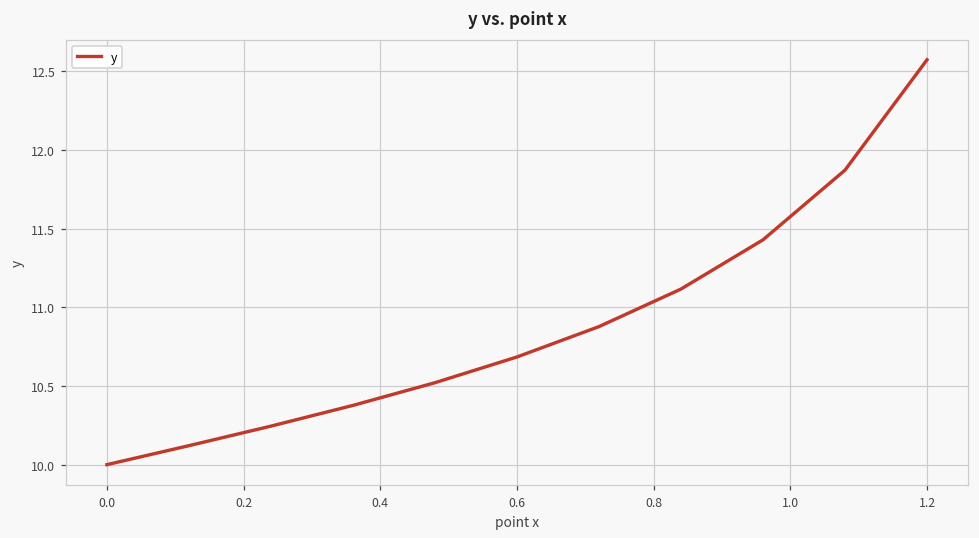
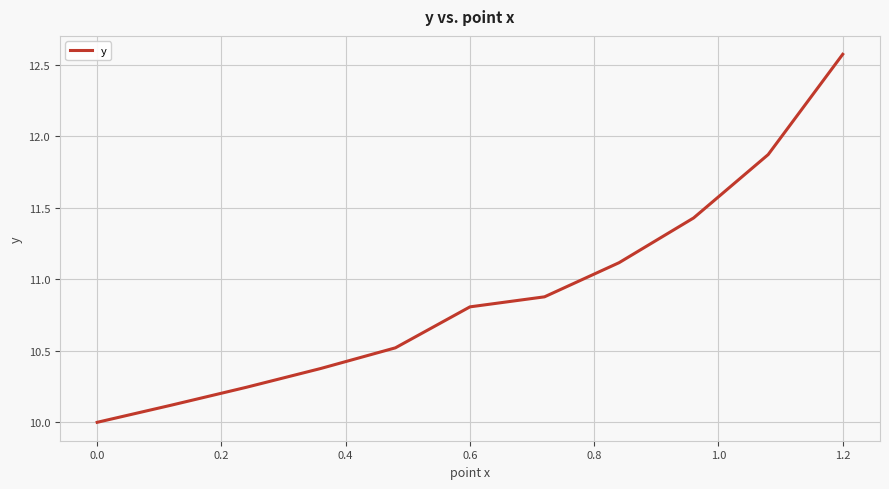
0.6: 10.68 -> 10.81
